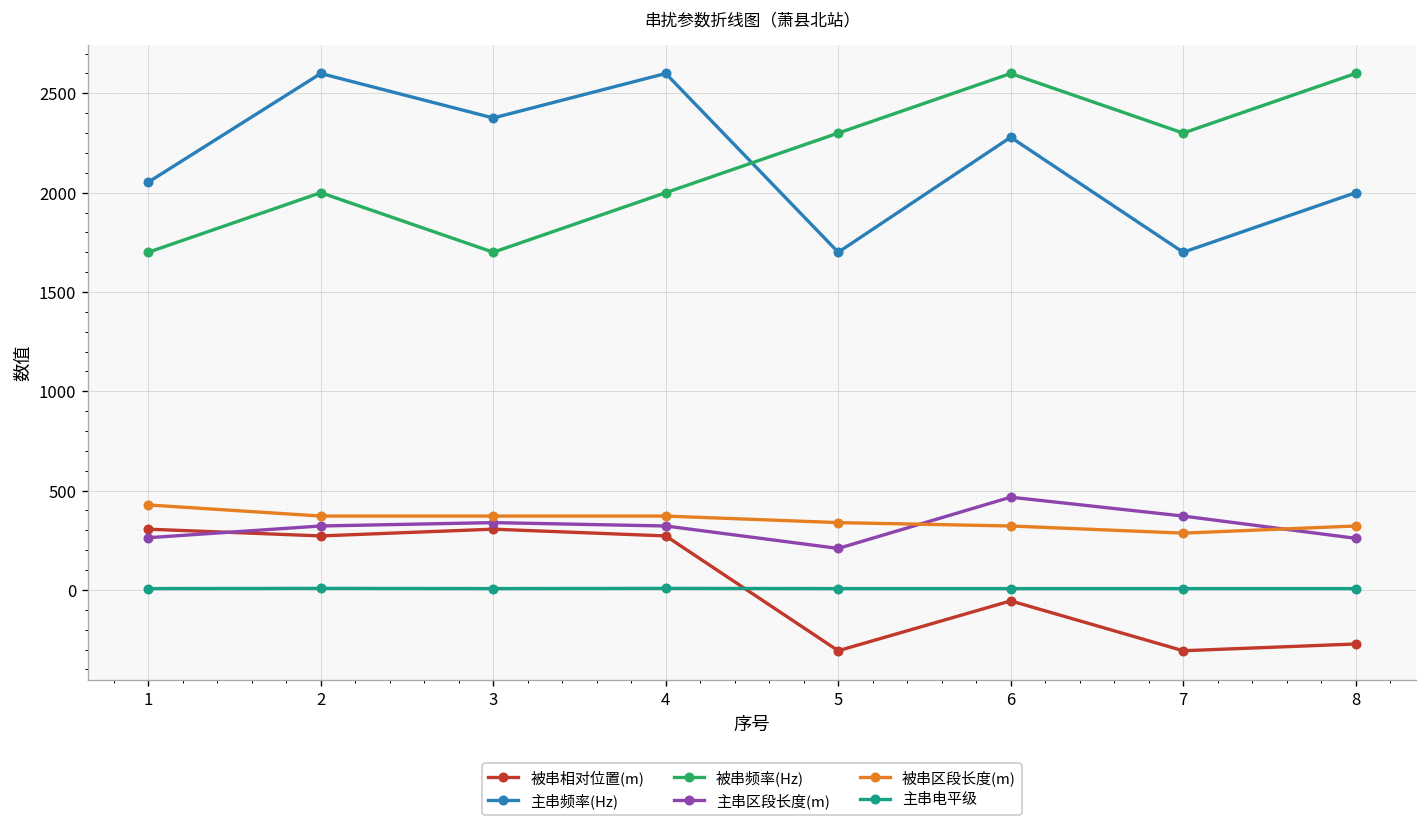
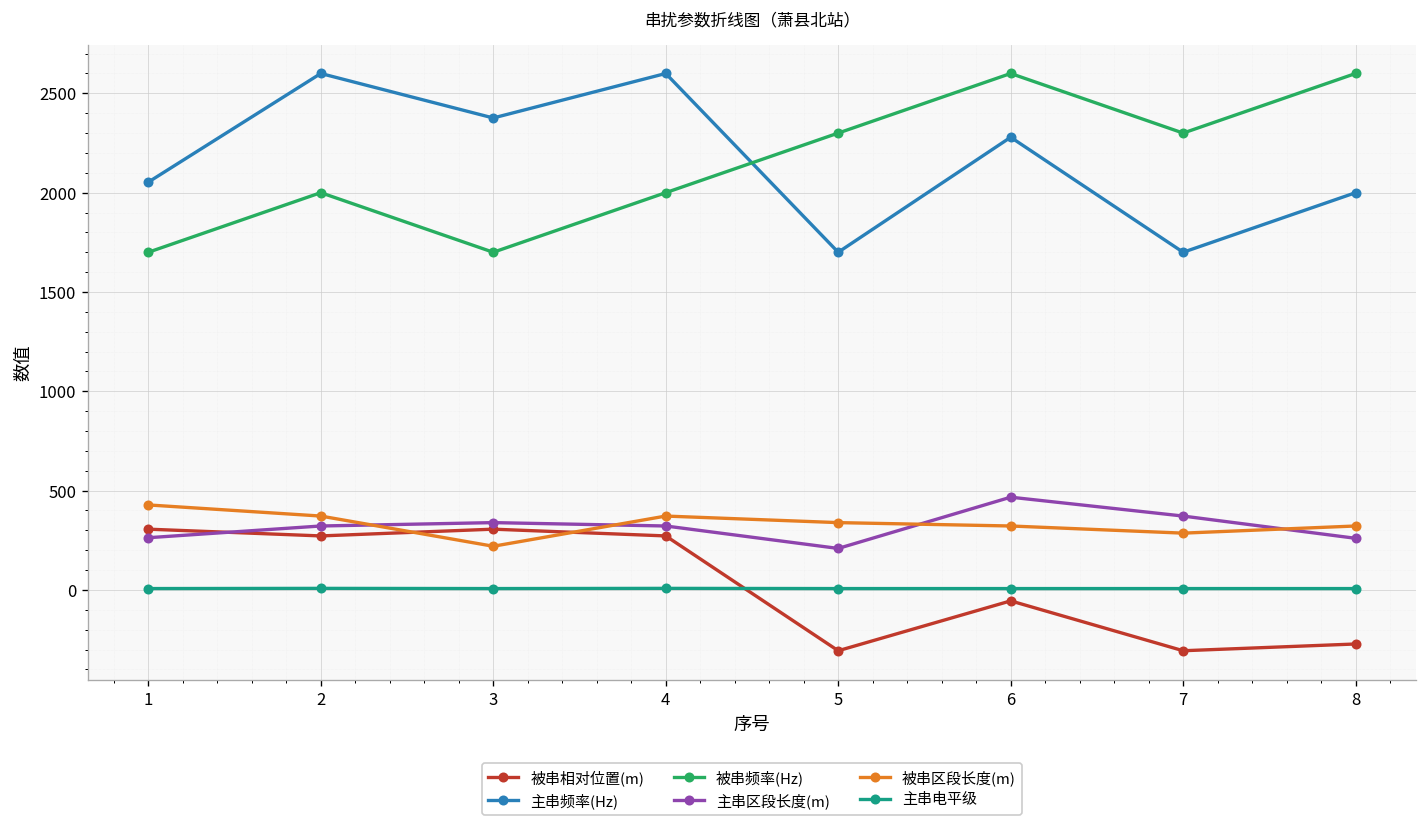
被串区段长度(m), 3: 370 -> 220
